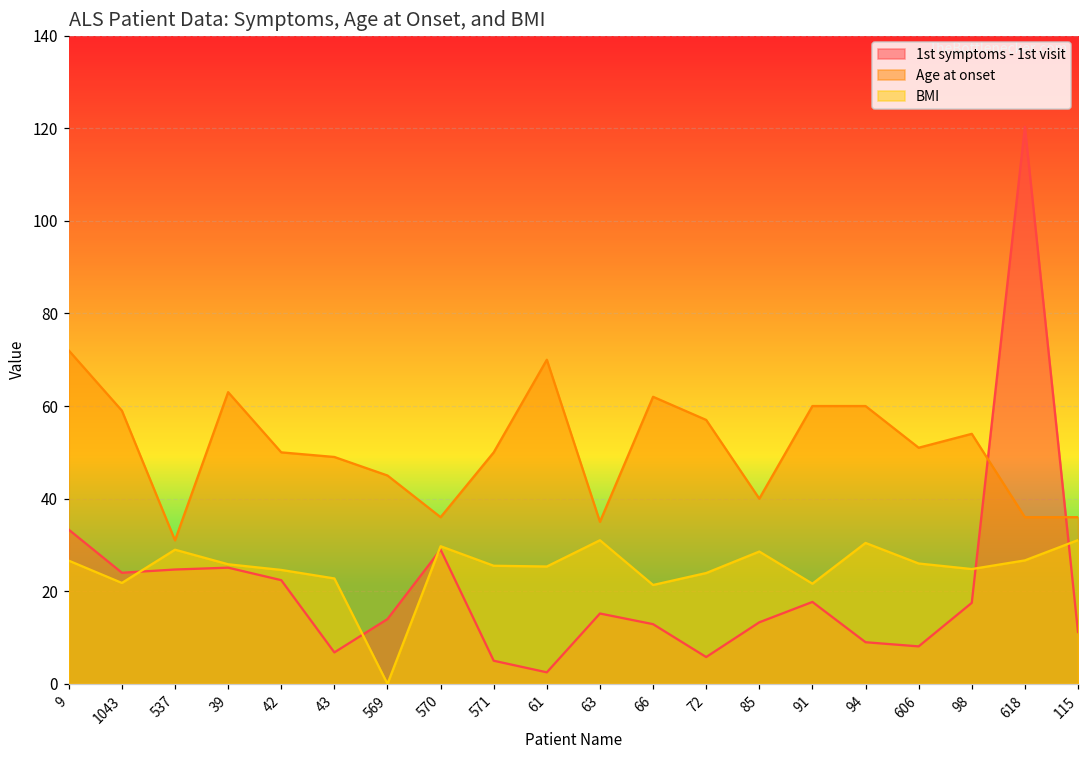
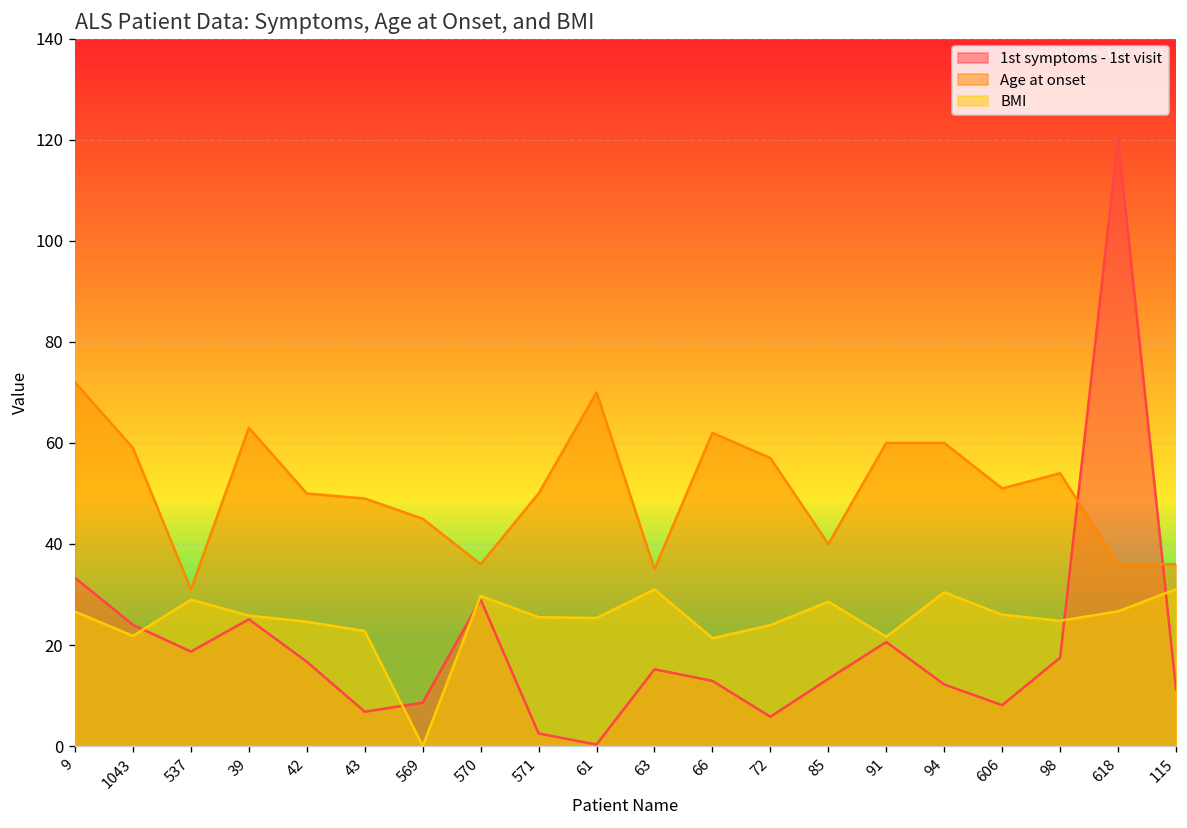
1st symptoms - 1st visit, 537: 25 -> 19
1st symptoms - 1st visit, 42: 22 -> 17
1st symptoms - 1st visit, 569: 14 -> 9
1st symptoms - 1st visit, 571: 5 -> 3
1st symptoms - 1st visit, 61: 3 -> 0
1st symptoms - 1st visit, 91: 18 -> 21
1st symptoms - 1st visit, 94: 9 -> 12
